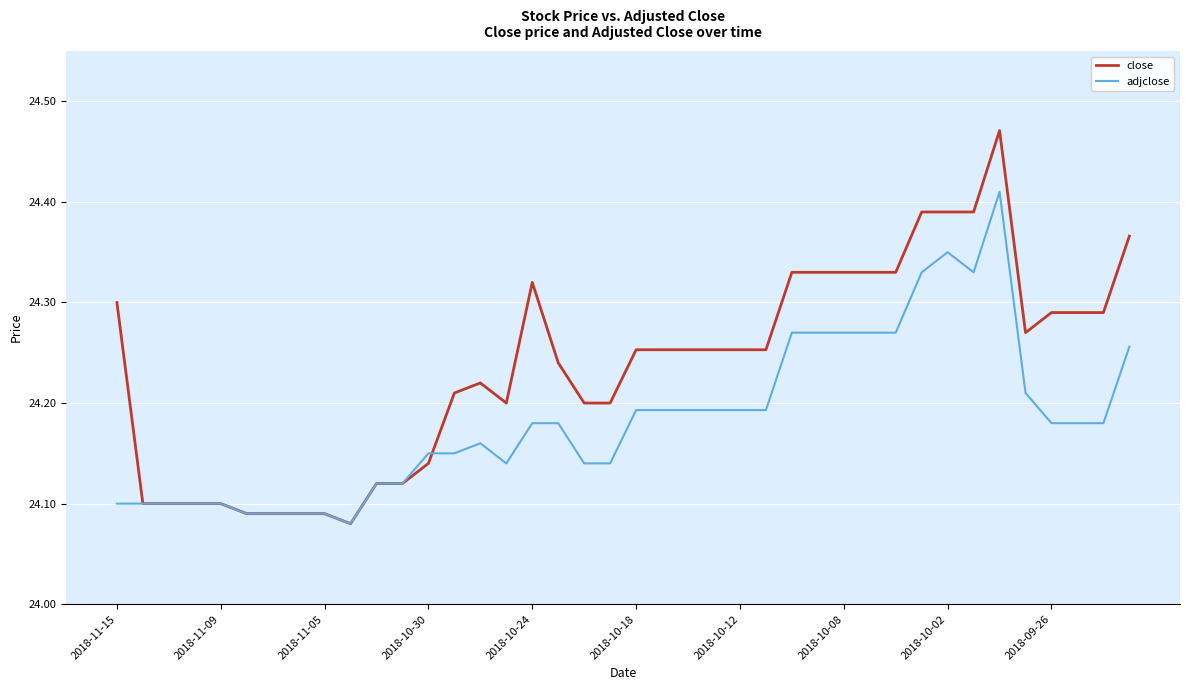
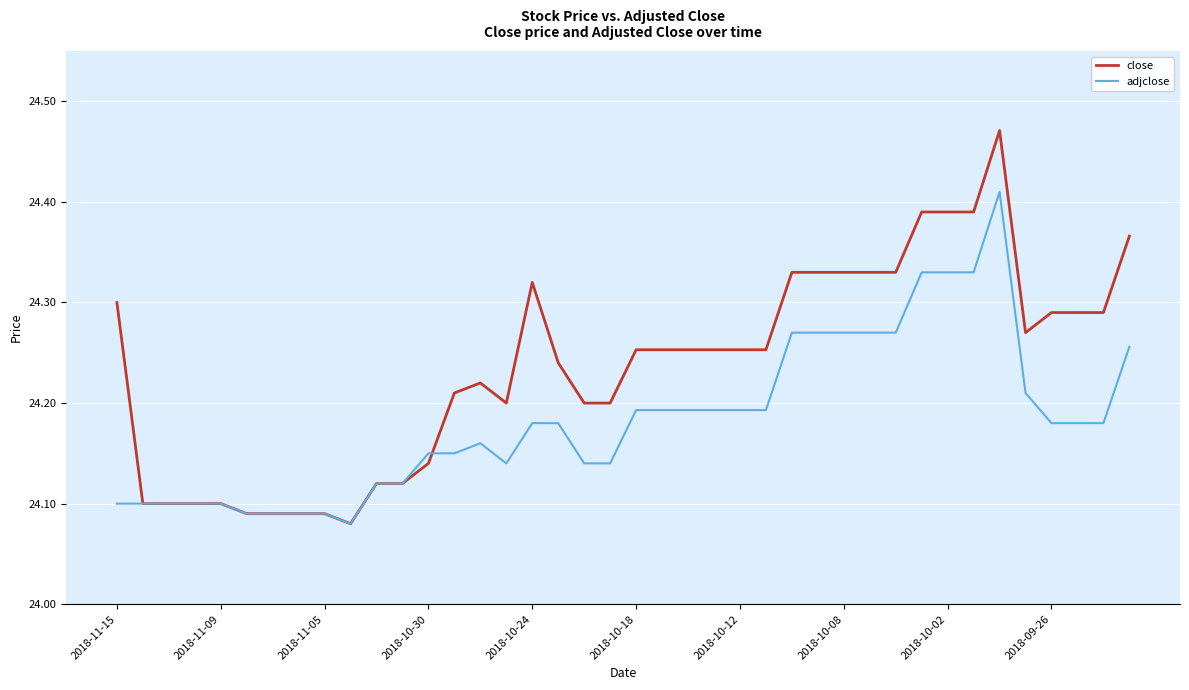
adjclose, 2018-10-02: 24.35 -> 24.33
